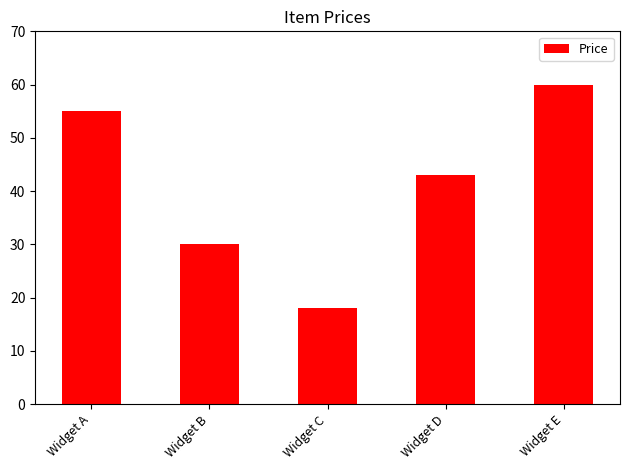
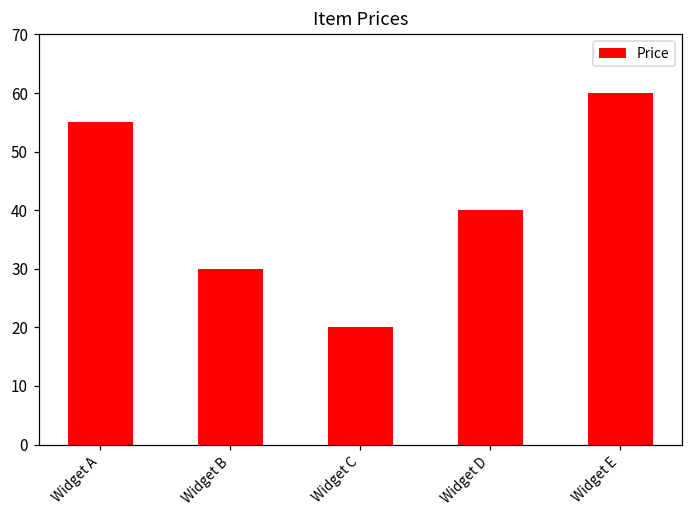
Widget C: 18 -> 20
Widget D: 43 -> 40
